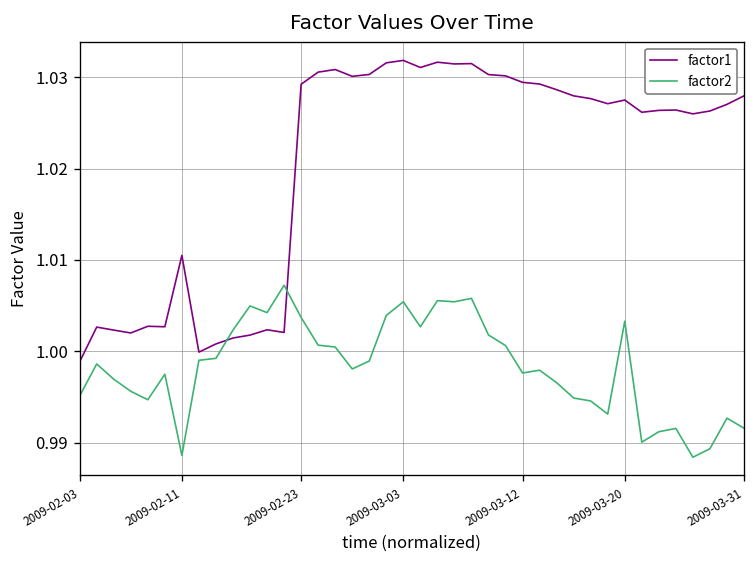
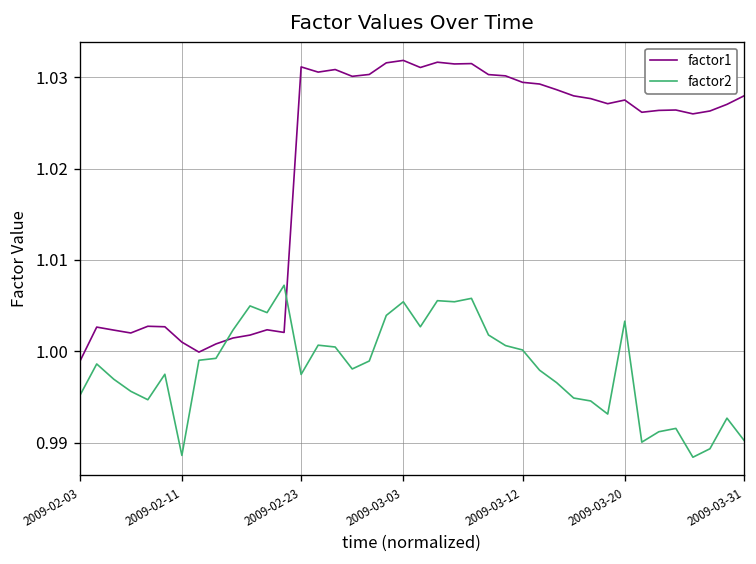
factor1, 2009-02-11: 1.010 -> 1.001
factor1, 2009-02-23: 1.029 -> 1.031
factor2, 2009-02-23: 1.004 -> 0.997
factor2, 2009-03-12: 0.998 -> 1.000
factor2, 2009-03-31: 0.992 -> 0.990
